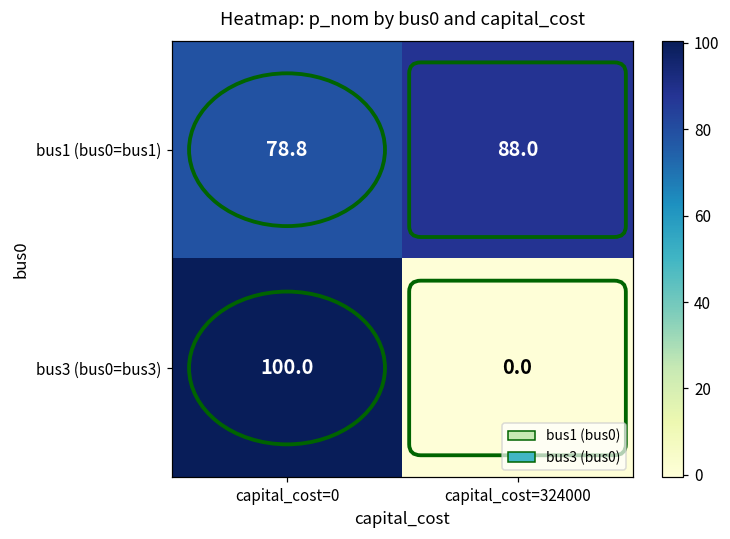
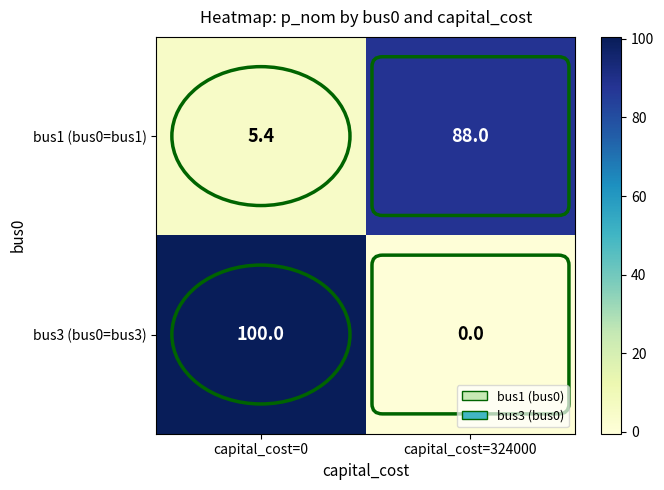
bus1 (bus0=bus1), capital_cost=0: 78.8 -> 5.4
